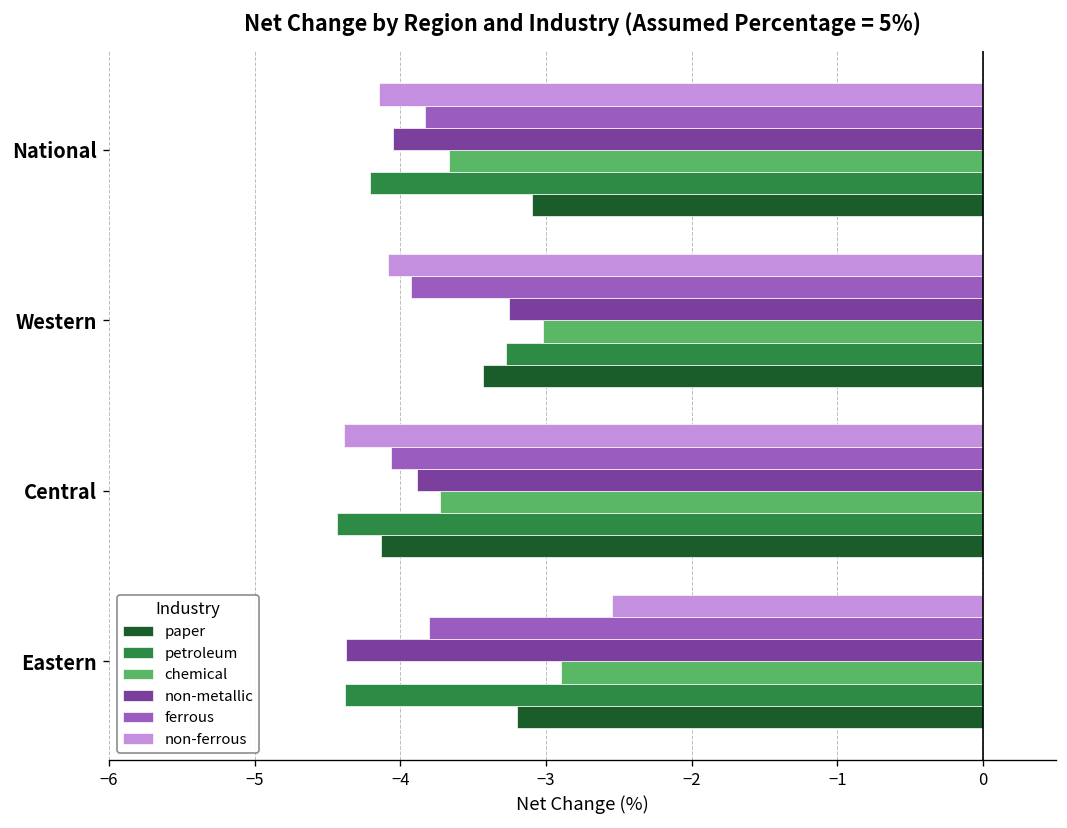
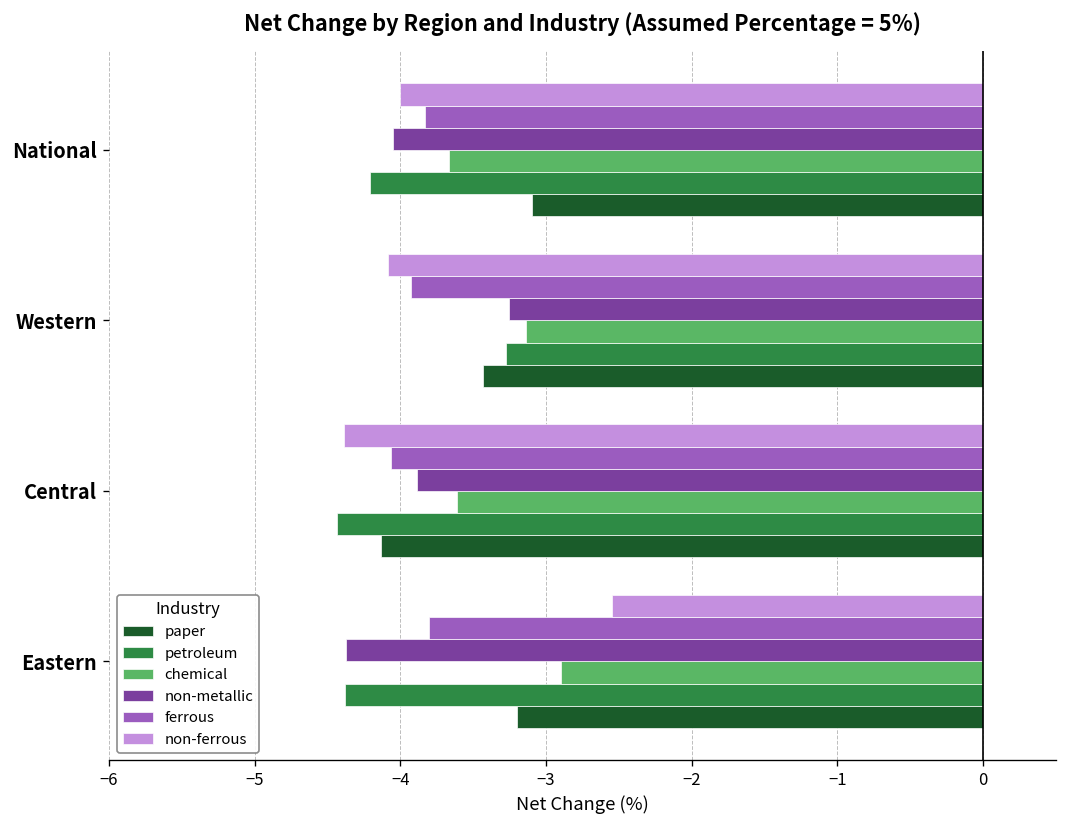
non-ferrous, National: -4.15 -> -4.00
chemical, Western: -3.02 -> -3.14
chemical, Central: -3.73 -> -3.61
